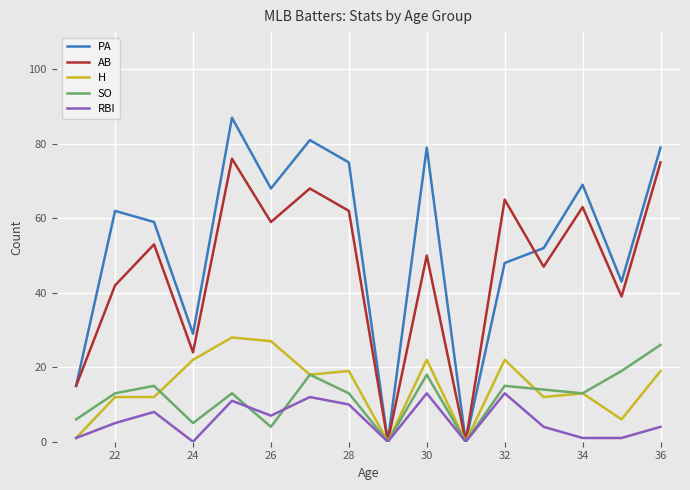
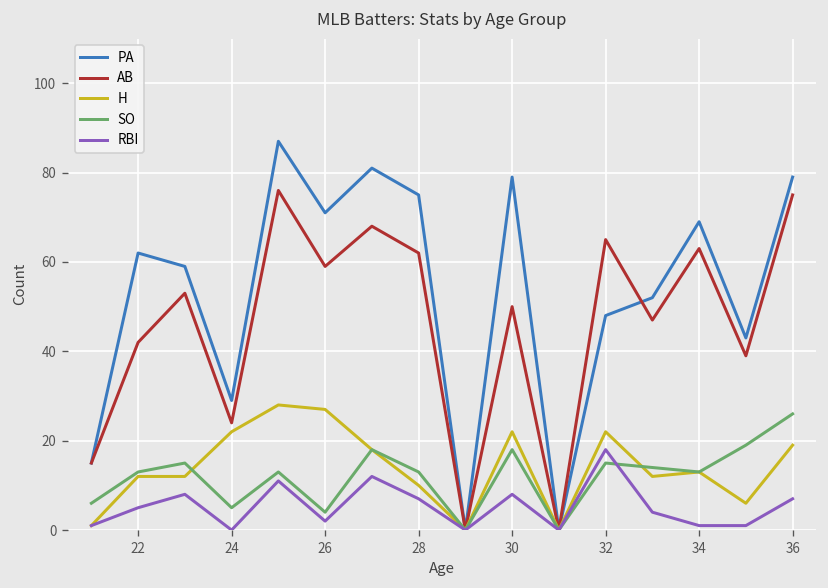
PA, 26: 68 -> 71
RBI, 26: 7 -> 2
H, 28: 19 -> 10
RBI, 28: 10 -> 7
RBI, 30: 13 -> 8
RBI, 32: 13 -> 18
RBI, 36: 4 -> 7
